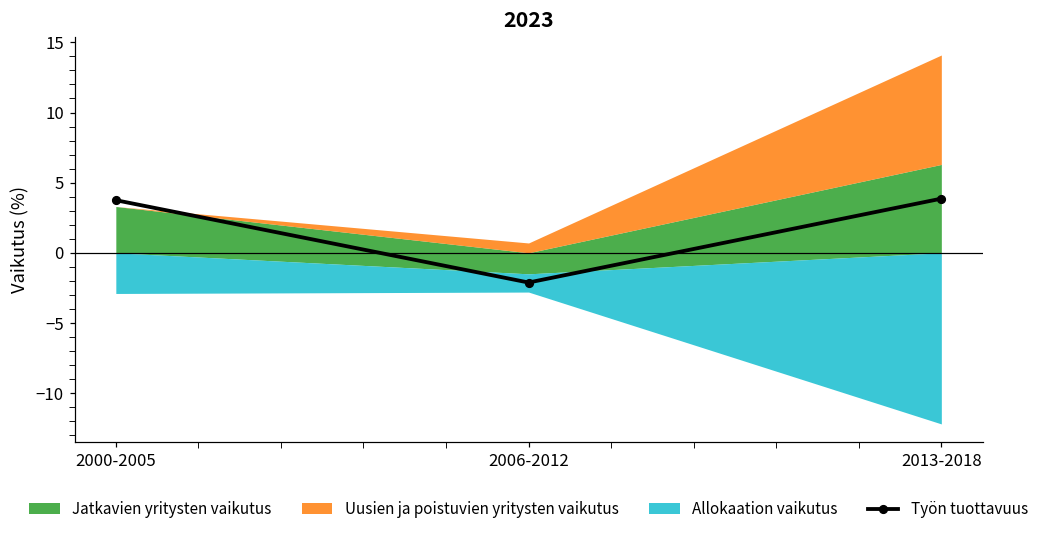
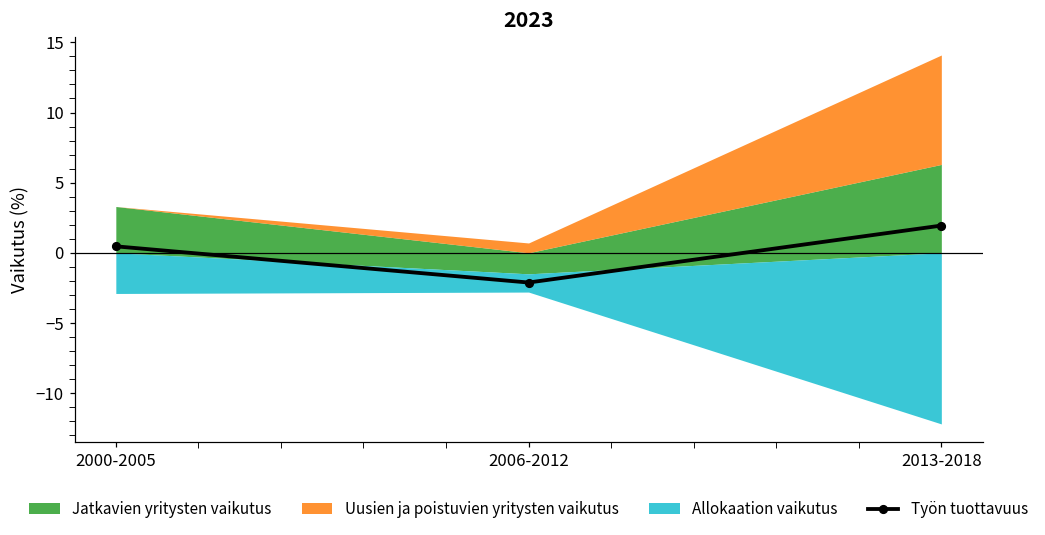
Työn tuottavuus, 2000-2005: 3.8 -> 0.5
Työn tuottavuus, 2013-2018: 3.9 -> 1.9
